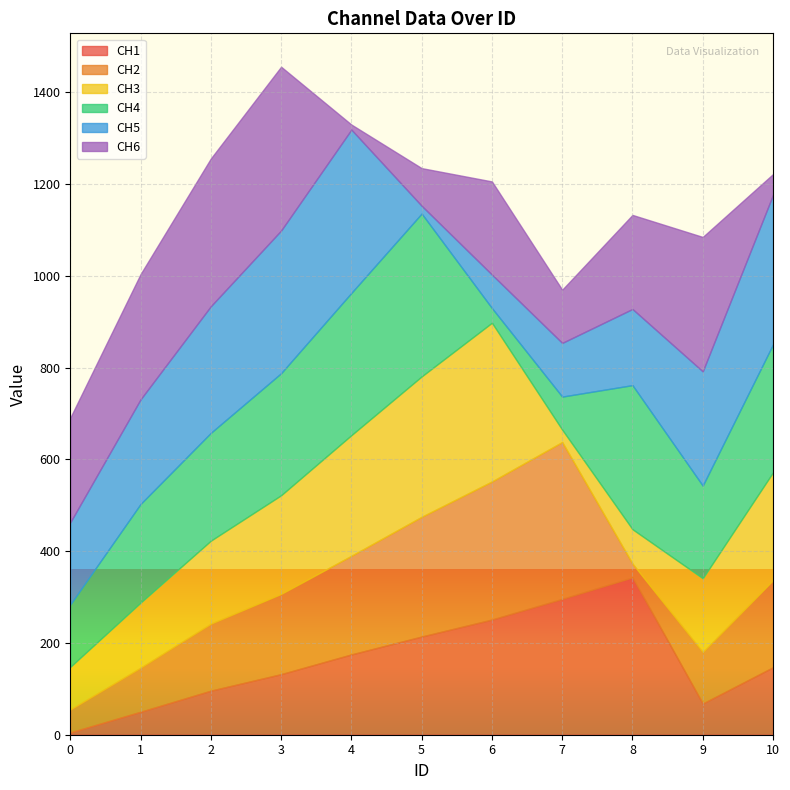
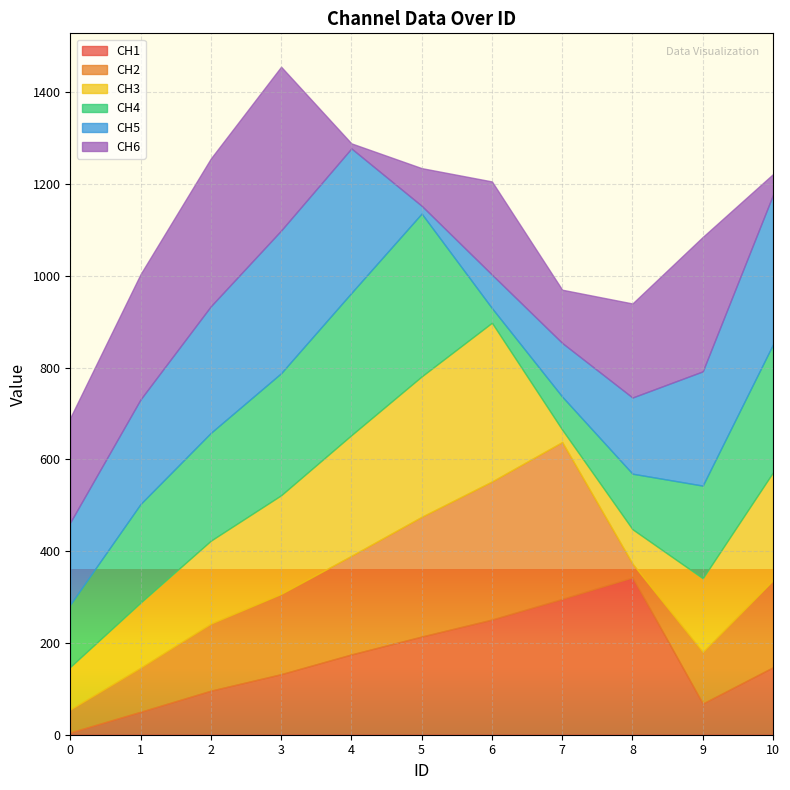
CH5, 4: 360 -> 320
CH4, 8: 310 -> 120
